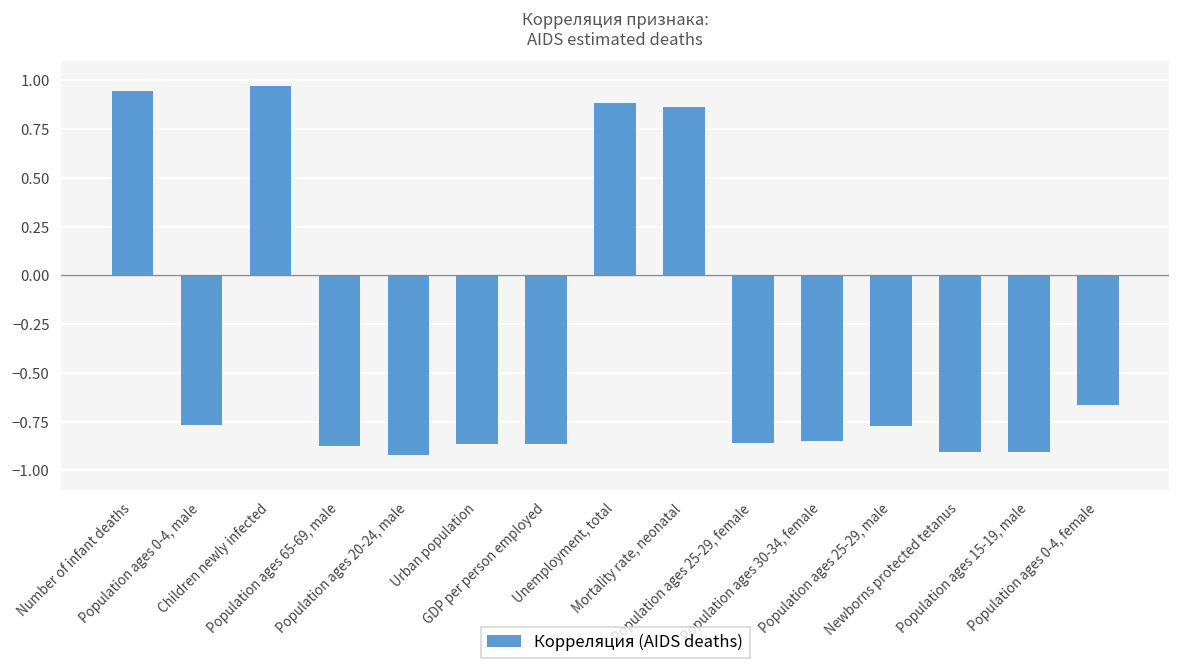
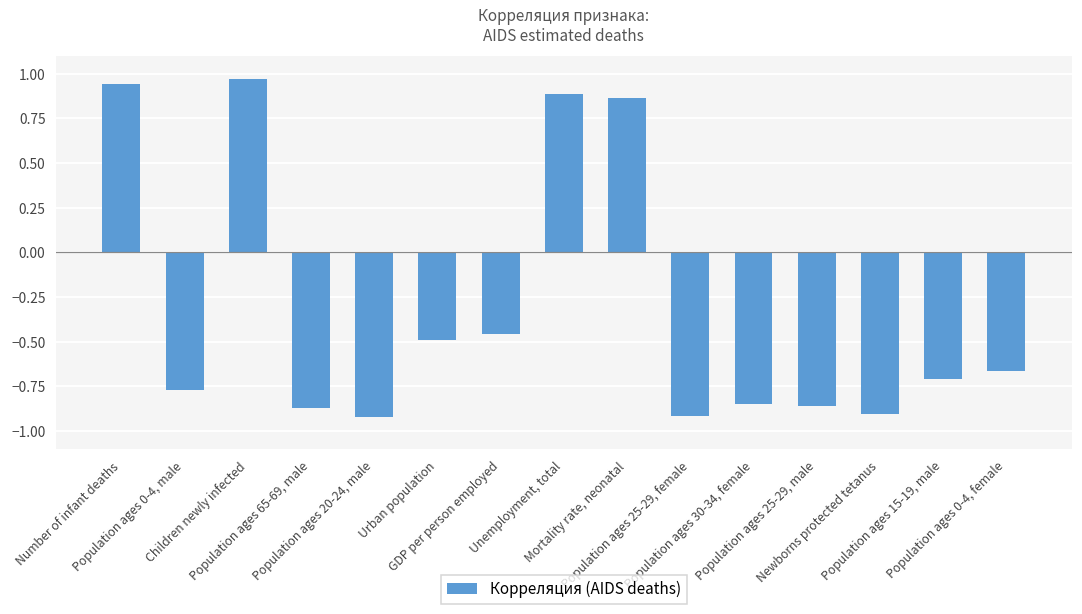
Urban population: -0.87 -> -0.49
GDP per person employed: -0.86 -> -0.46
Population ages 25-29, female: -0.86 -> -0.91
Population ages 25-29, male: -0.77 -> -0.86
Population ages 15-19, male: -0.91 -> -0.71
